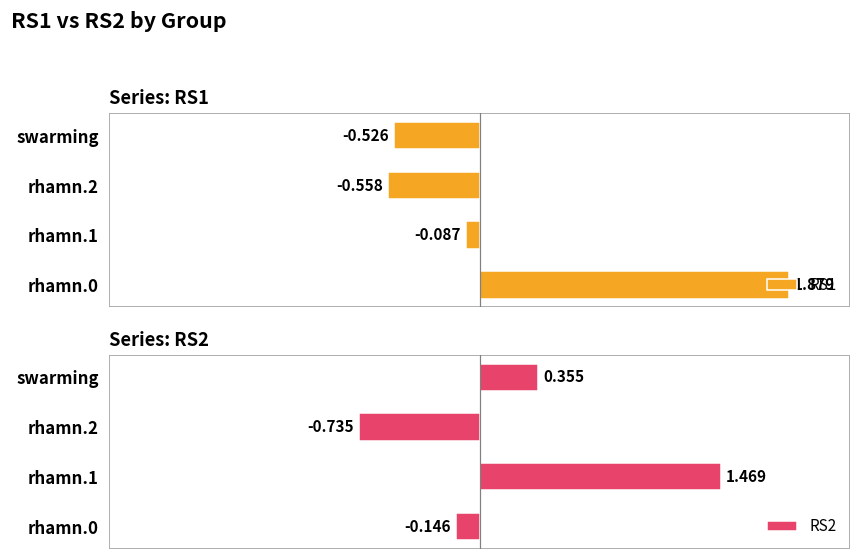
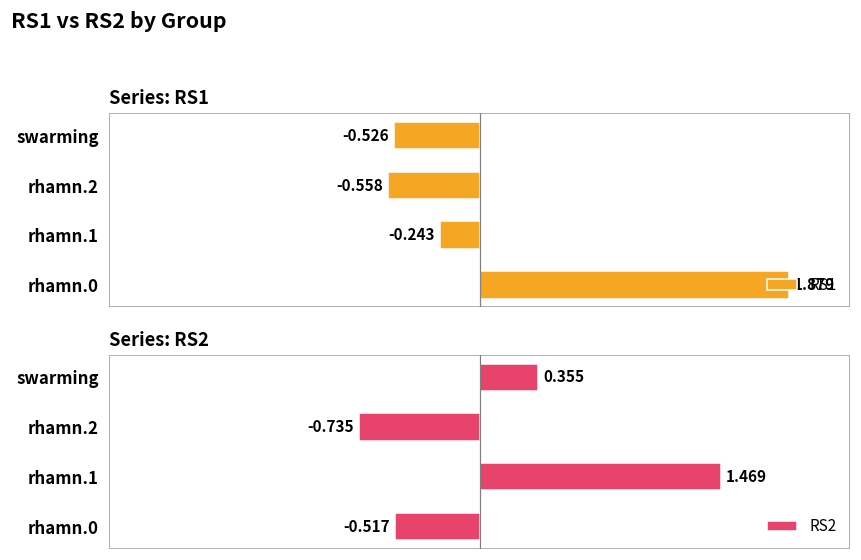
Series: RS1, rhamn.1: -0.087 -> -0.243
Series: RS2, rhamn.0: -0.146 -> -0.517
